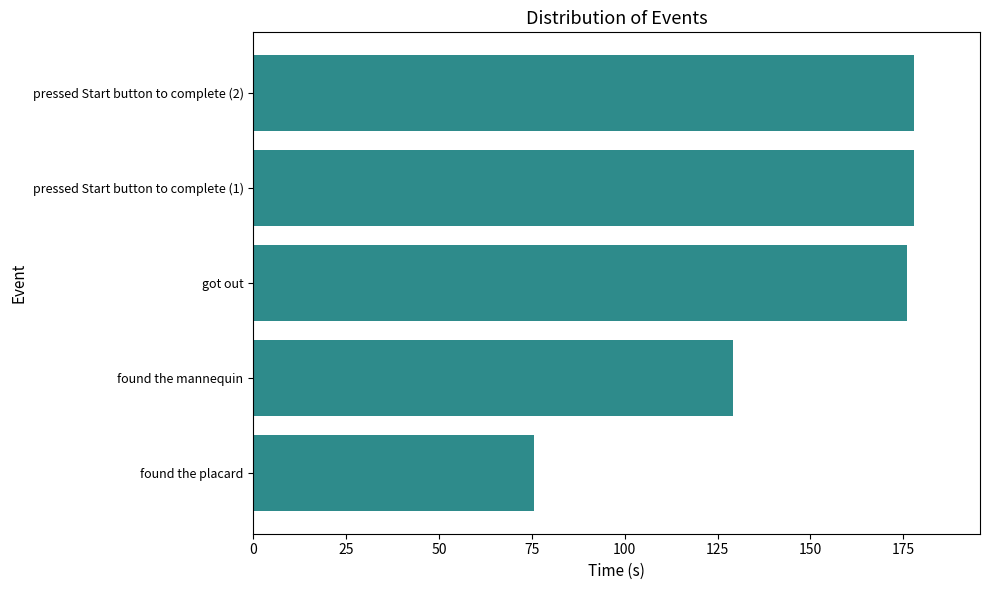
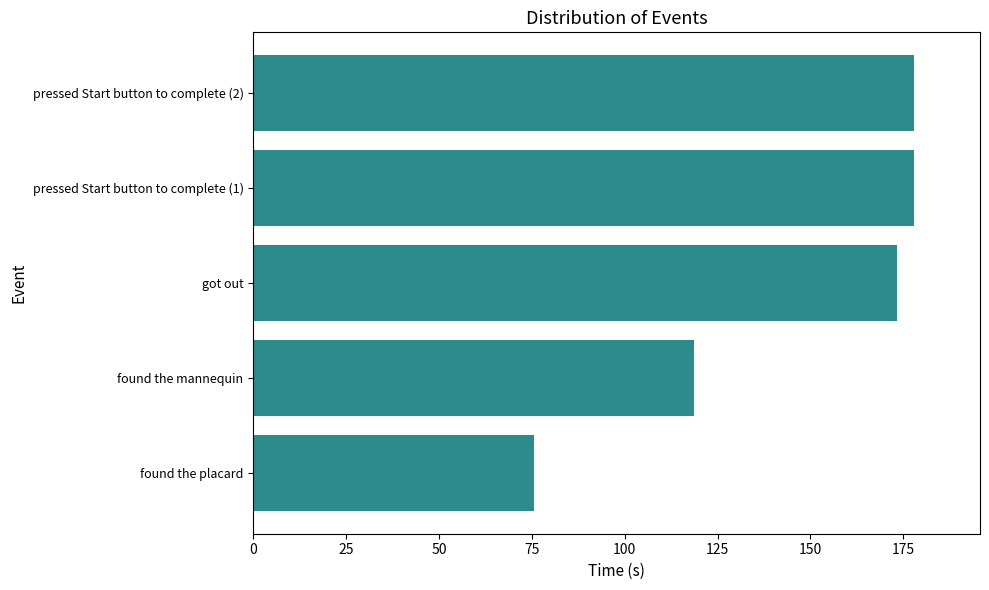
got out: 176 -> 173
found the mannequin: 129 -> 119
